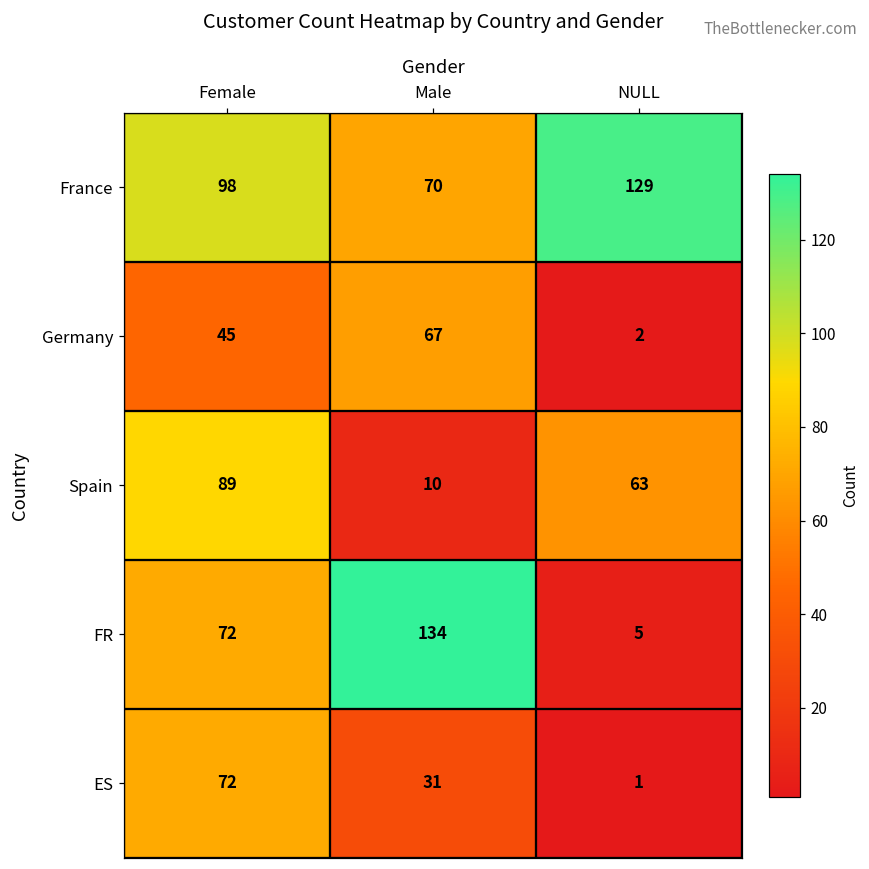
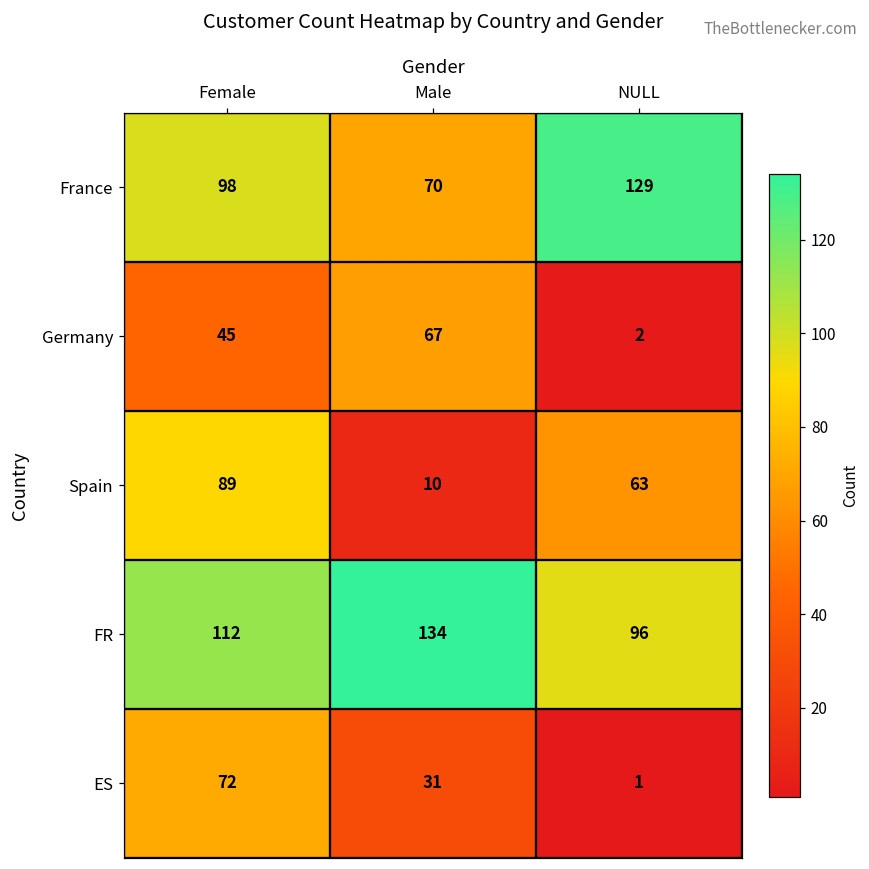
FR, Female: 72 -> 112
FR, NULL: 5 -> 96
